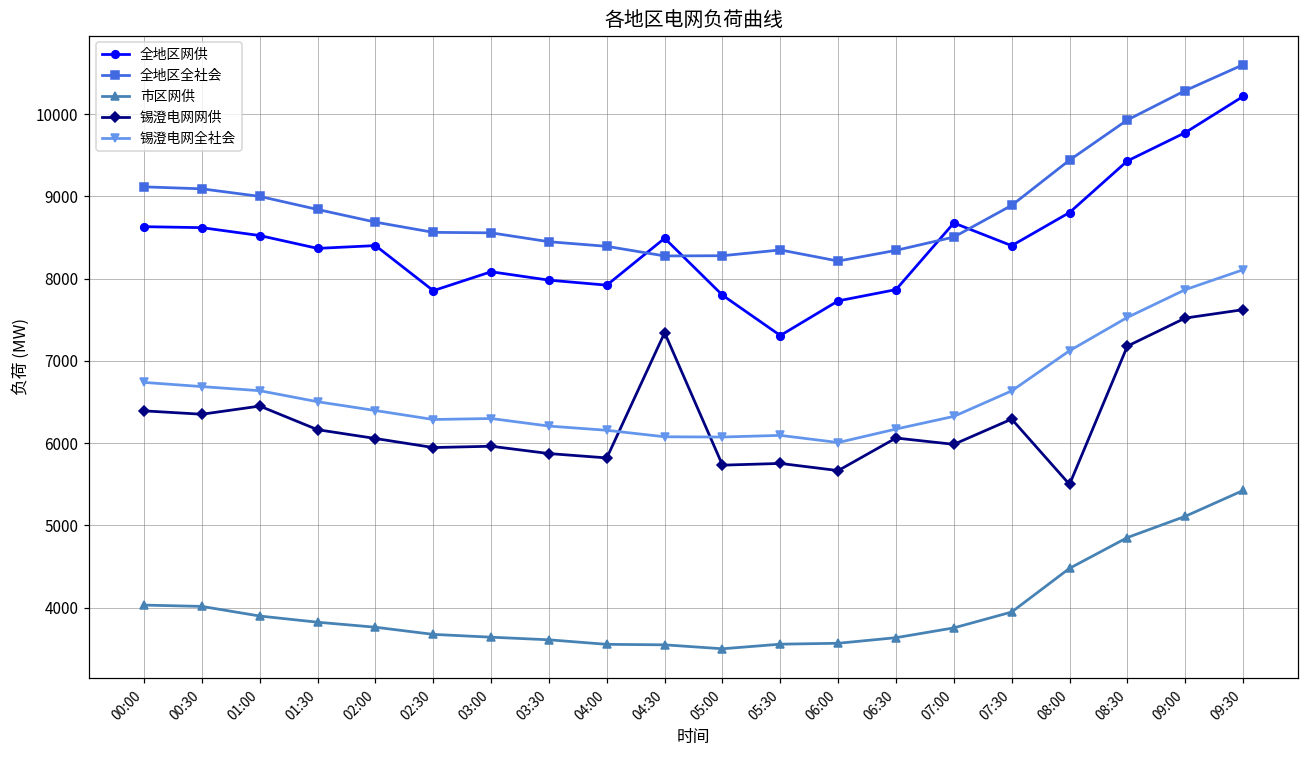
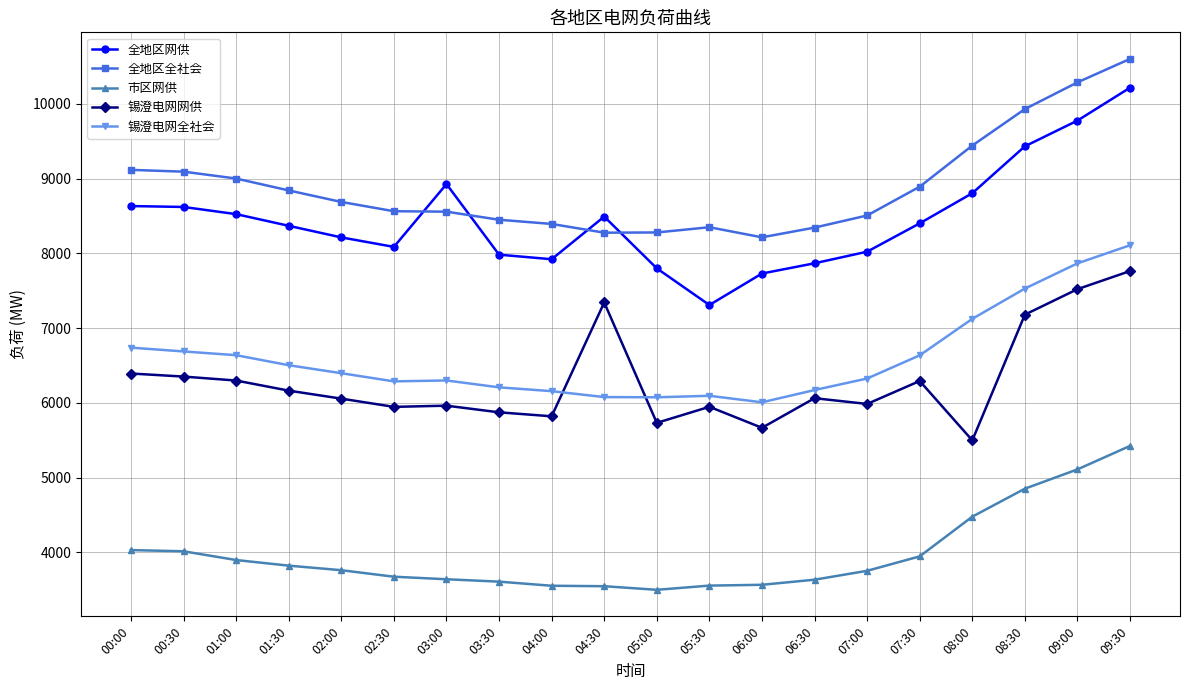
锡澄电网网供, 01:00: 6500 -> 6300
全地区网供, 02:00: 8400 -> 8200
全地区网供, 02:30: 7900 -> 8100
全地区网供, 03:00: 8100 -> 8900
锡澄电网网供, 05:30: 5800 -> 5900
全地区网供, 07:00: 8700 -> 8000
锡澄电网网供, 09:30: 7600 -> 7800
